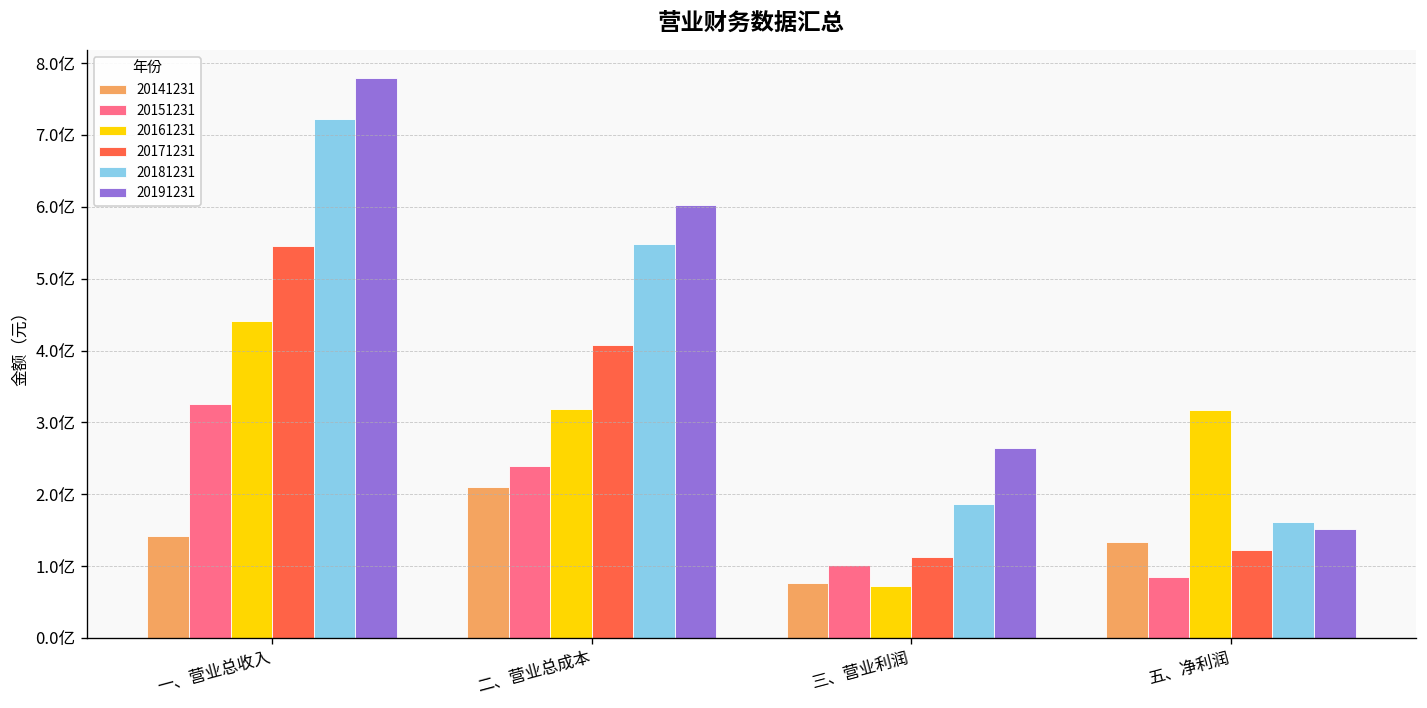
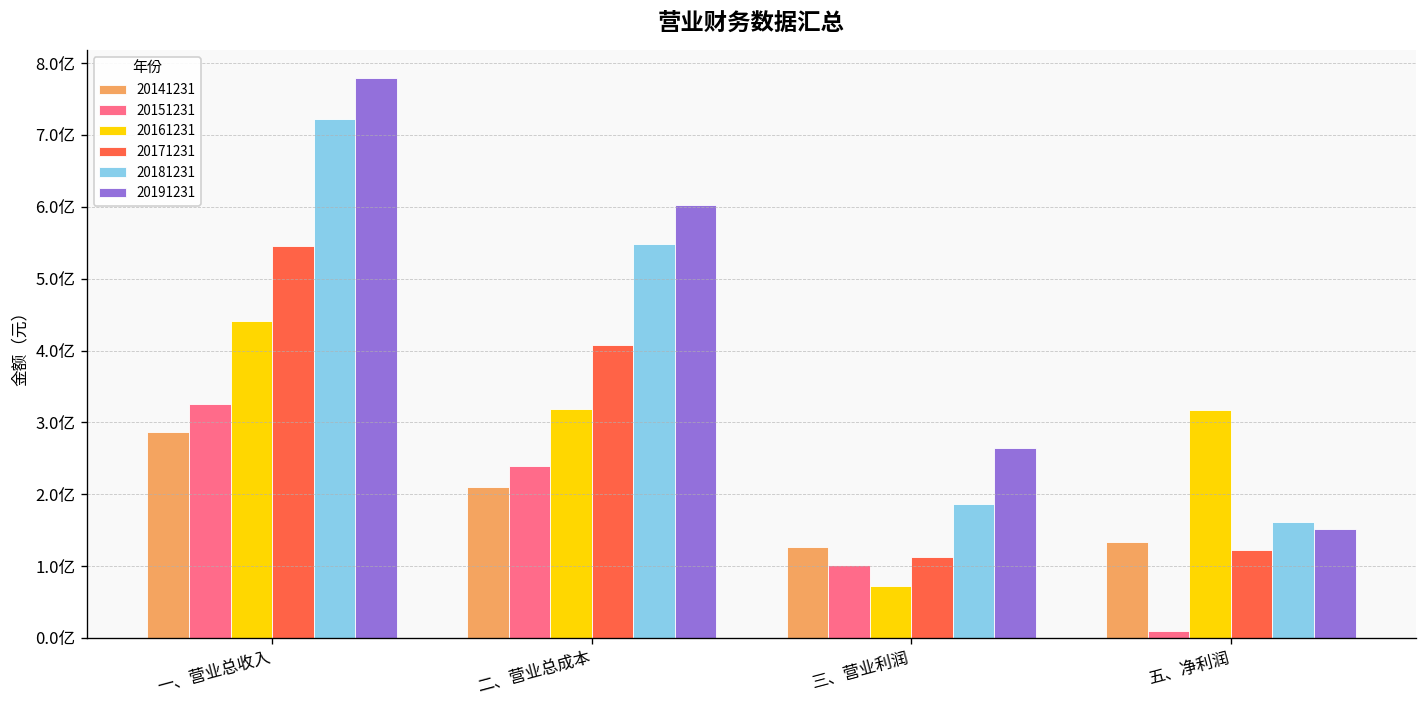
20141231, 一、营业总收入: 1.4亿 -> 2.9亿
20141231, 三、营业利润: 0.8亿 -> 1.3亿
20151231, 五、净利润: 0.8亿 -> 0.1亿
